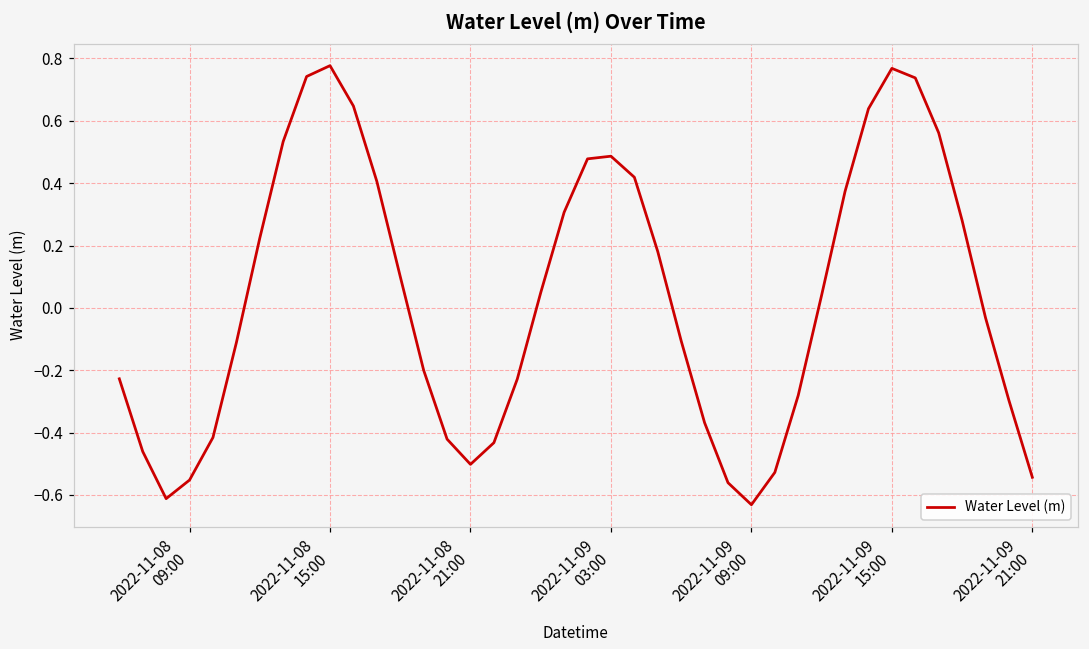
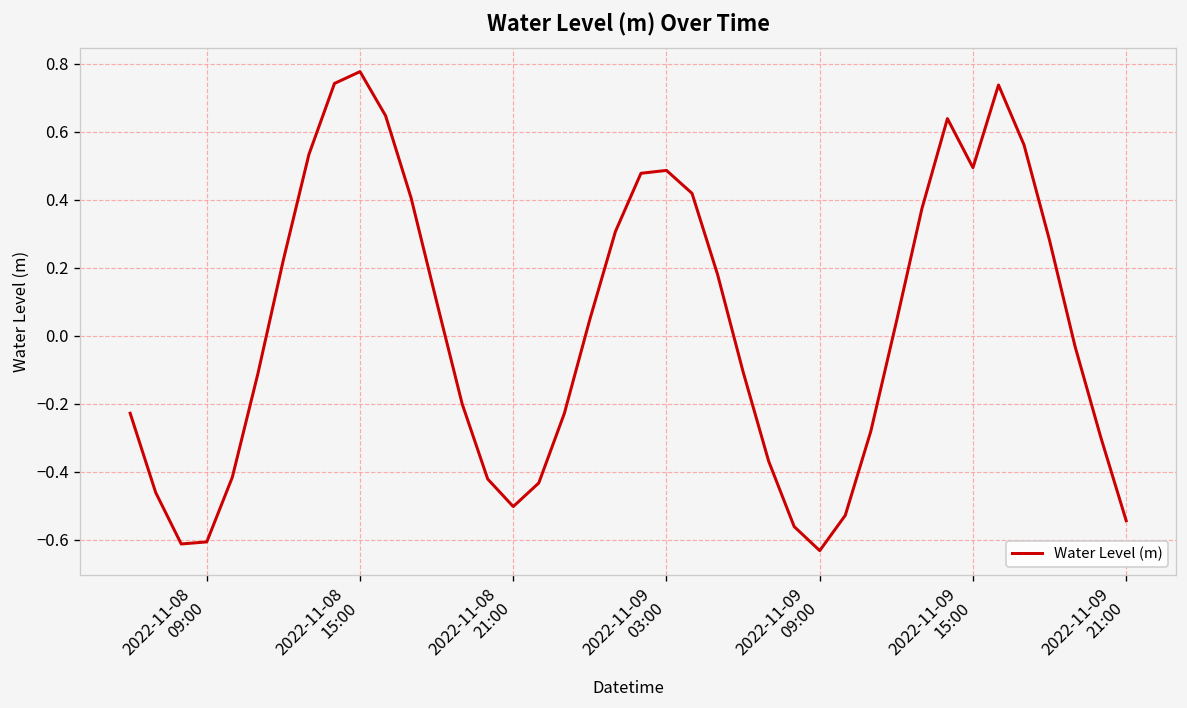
2022-11-08 09:00: -0.55 -> -0.61
2022-11-09 15:00: 0.77 -> 0.49
